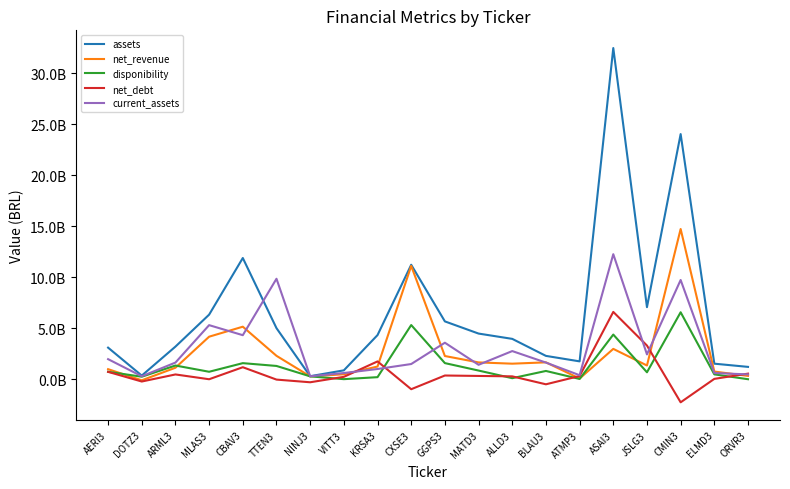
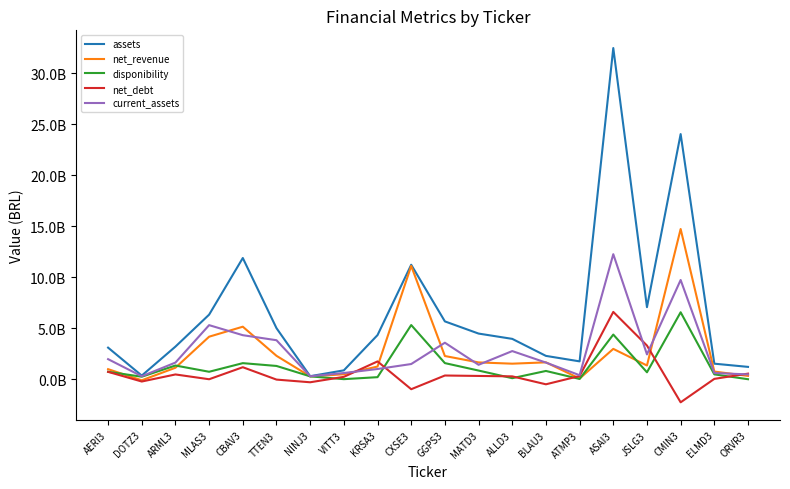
current_assets, TTEN3: 9900000000 -> 3800000000
